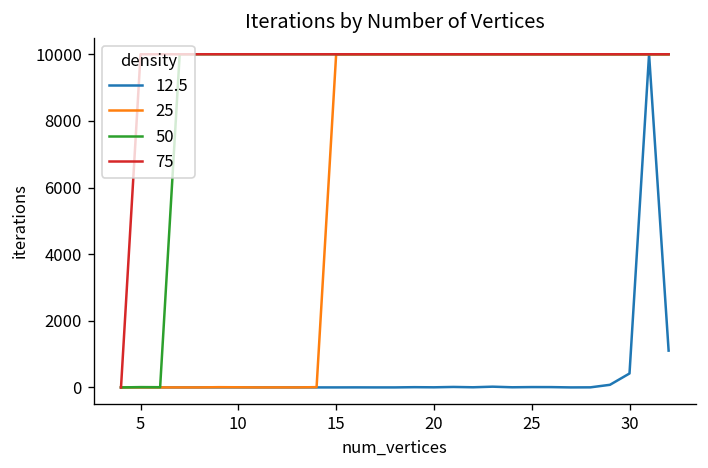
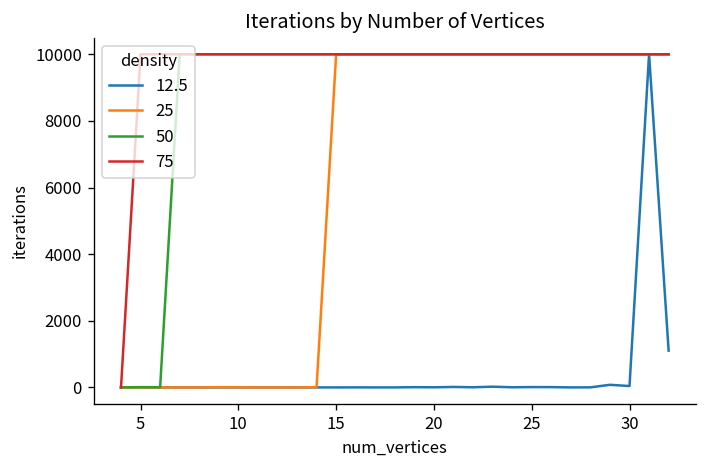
12.5, 30: 400 -> 0
